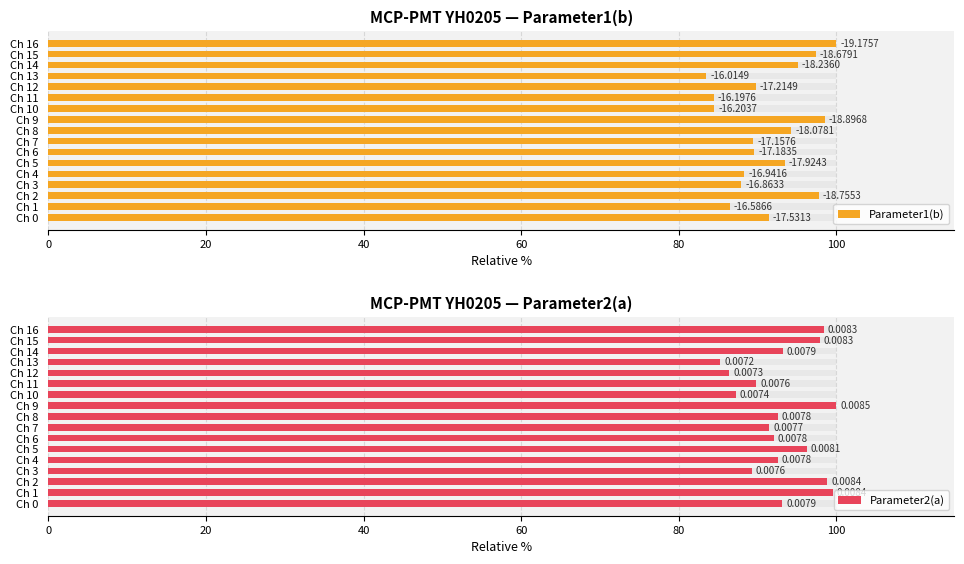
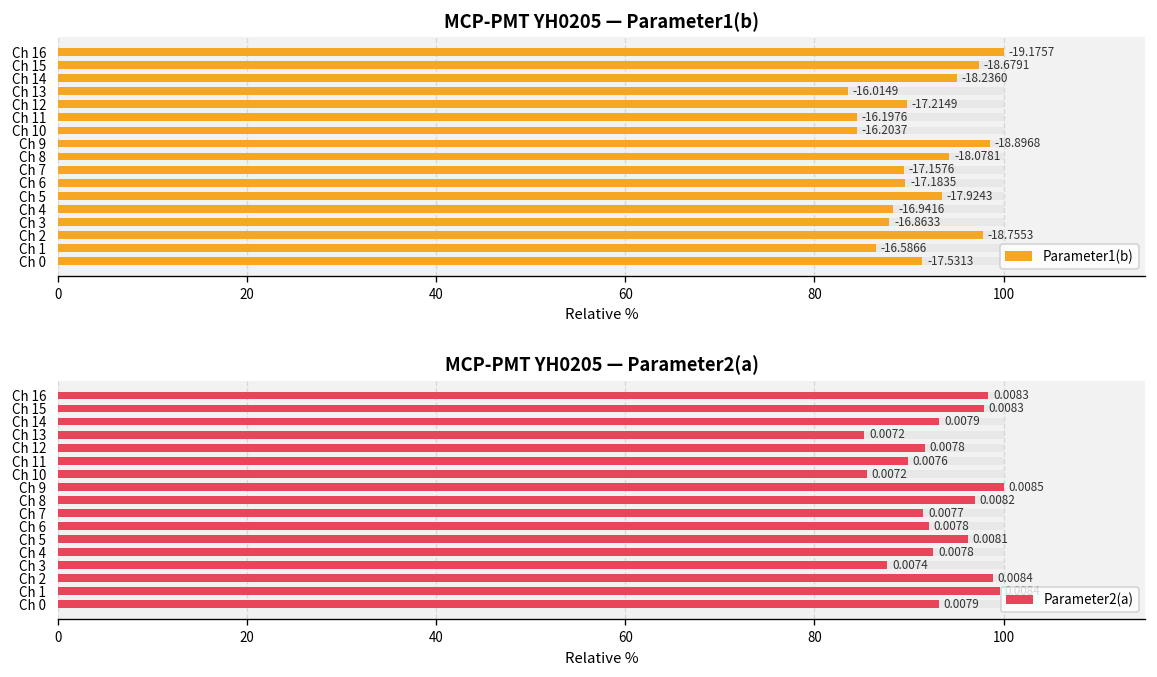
MCP-PMT YH0205 — Parameter2(a), Parameter2(a), Ch 12: 0.0073 -> 0.0078
MCP-PMT YH0205 — Parameter2(a), Parameter2(a), Ch 10: 0.0074 -> 0.0072
MCP-PMT YH0205 — Parameter2(a), Parameter2(a), Ch 8: 0.0078 -> 0.0082
MCP-PMT YH0205 — Parameter2(a), Parameter2(a), Ch 3: 0.0076 -> 0.0074
